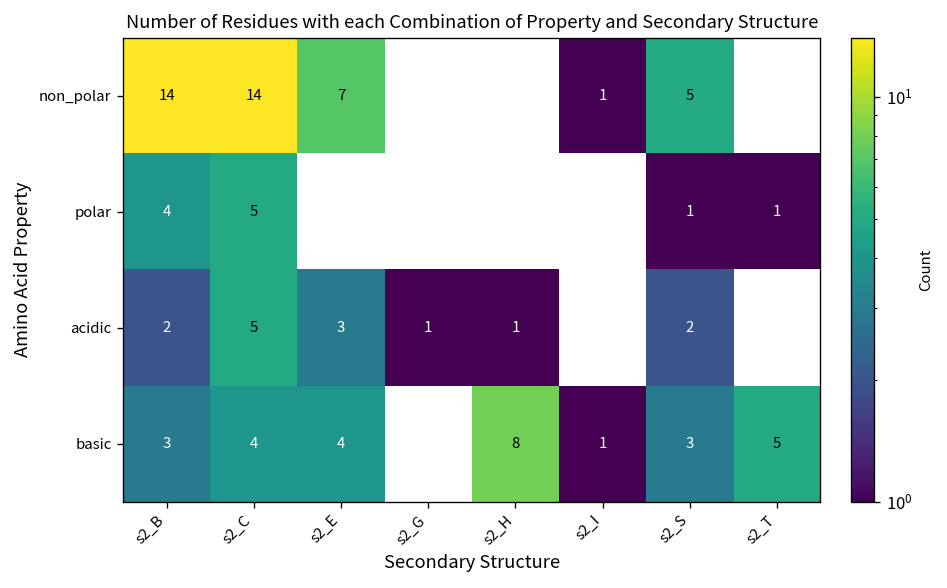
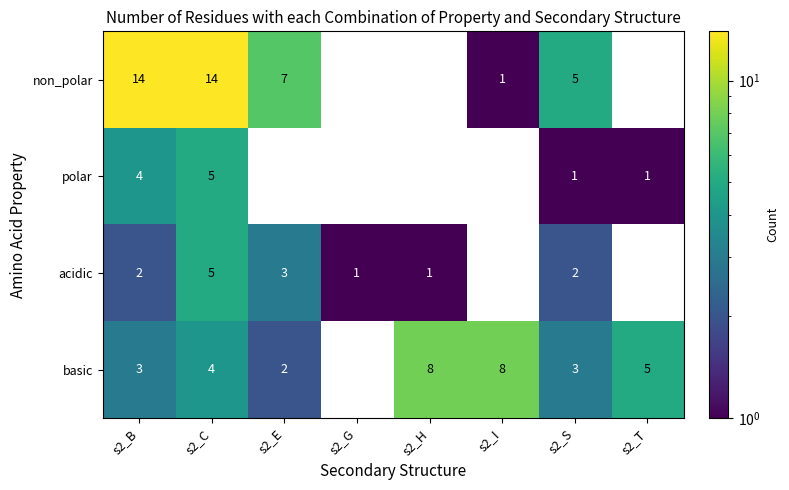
basic, s2_E: 4 -> 2
basic, s2_I: 1 -> 8
